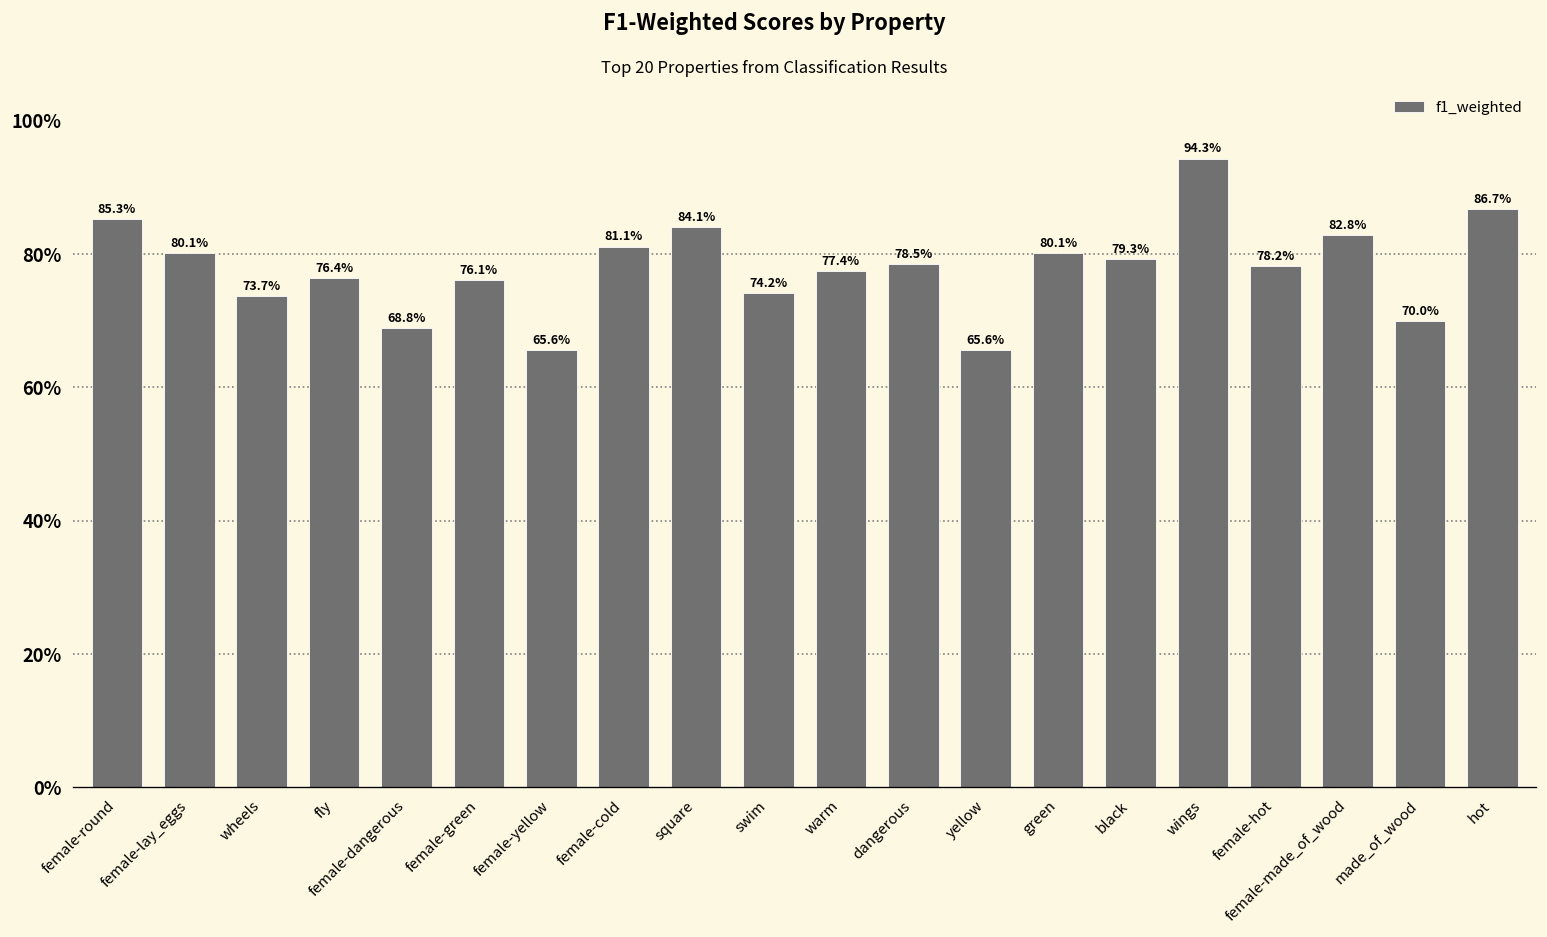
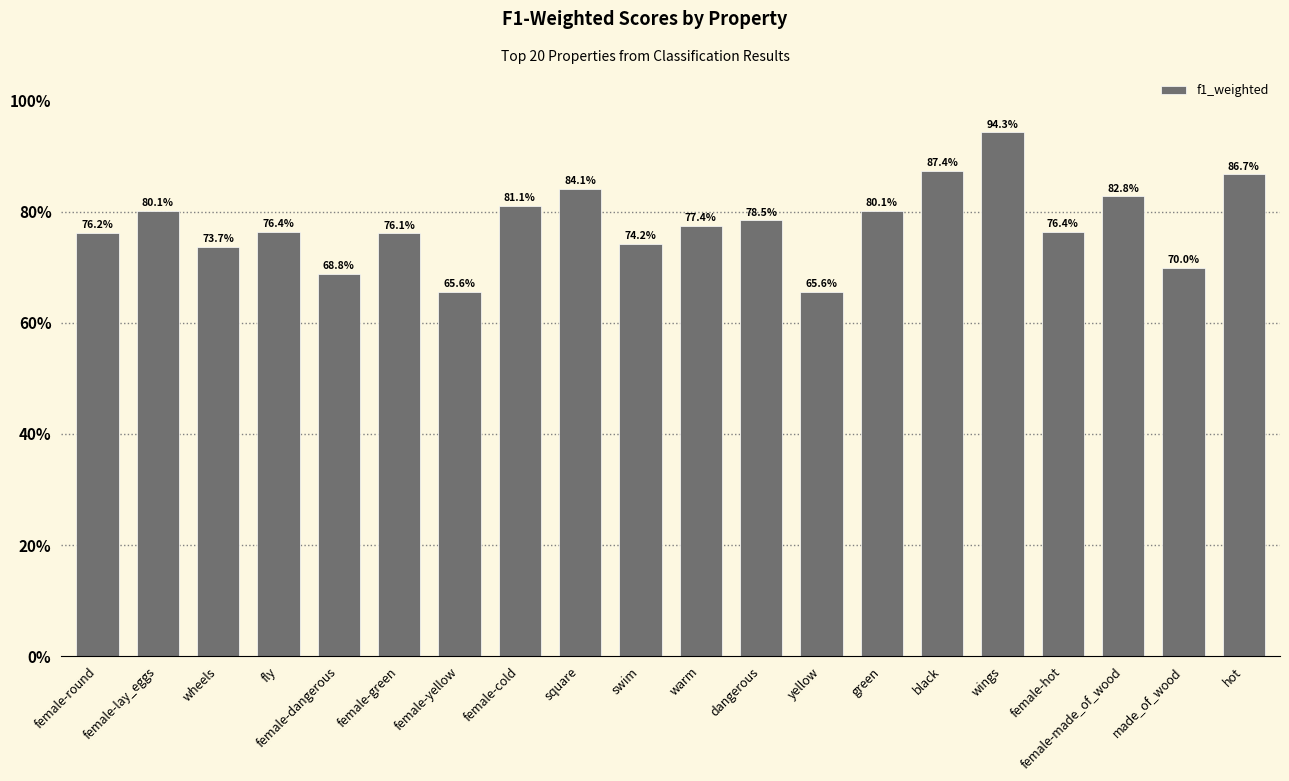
female-round: 85.3% -> 76.2%
black: 79.3% -> 87.4%
female-hot: 78.2% -> 76.4%
